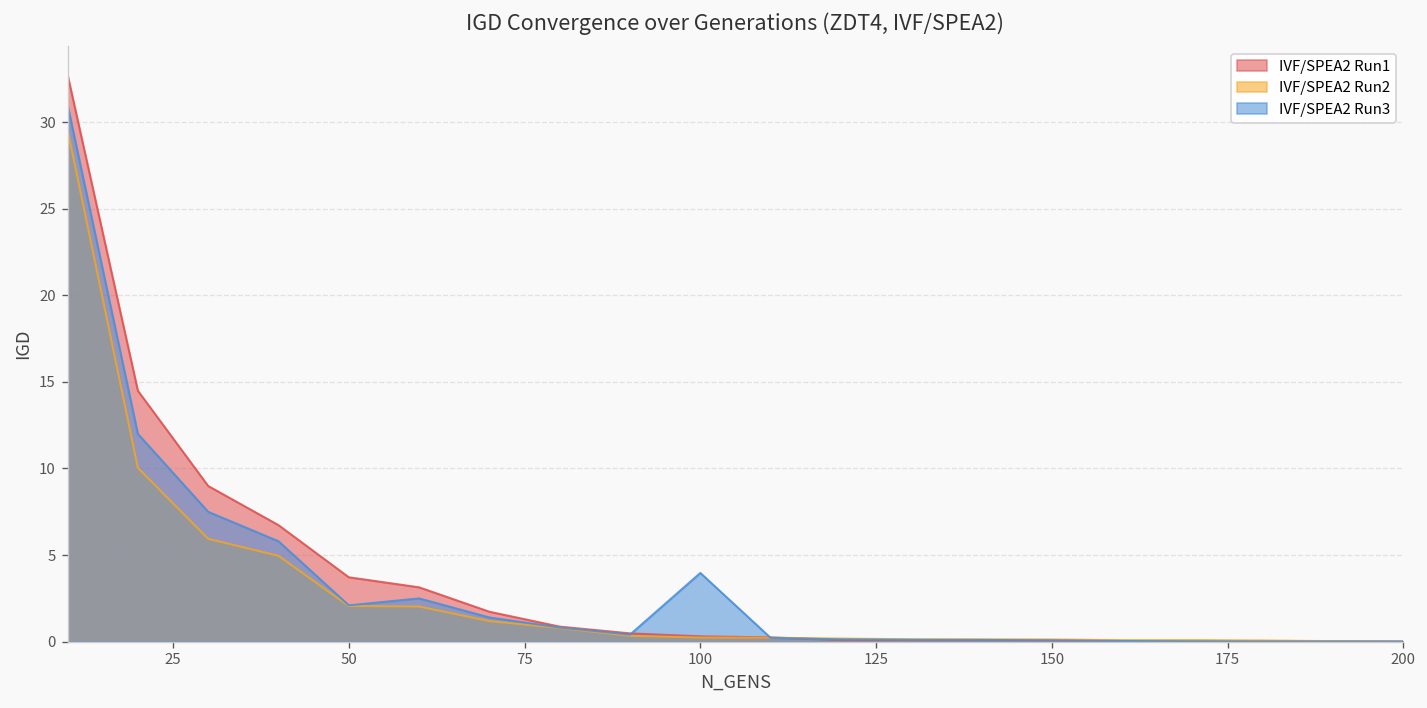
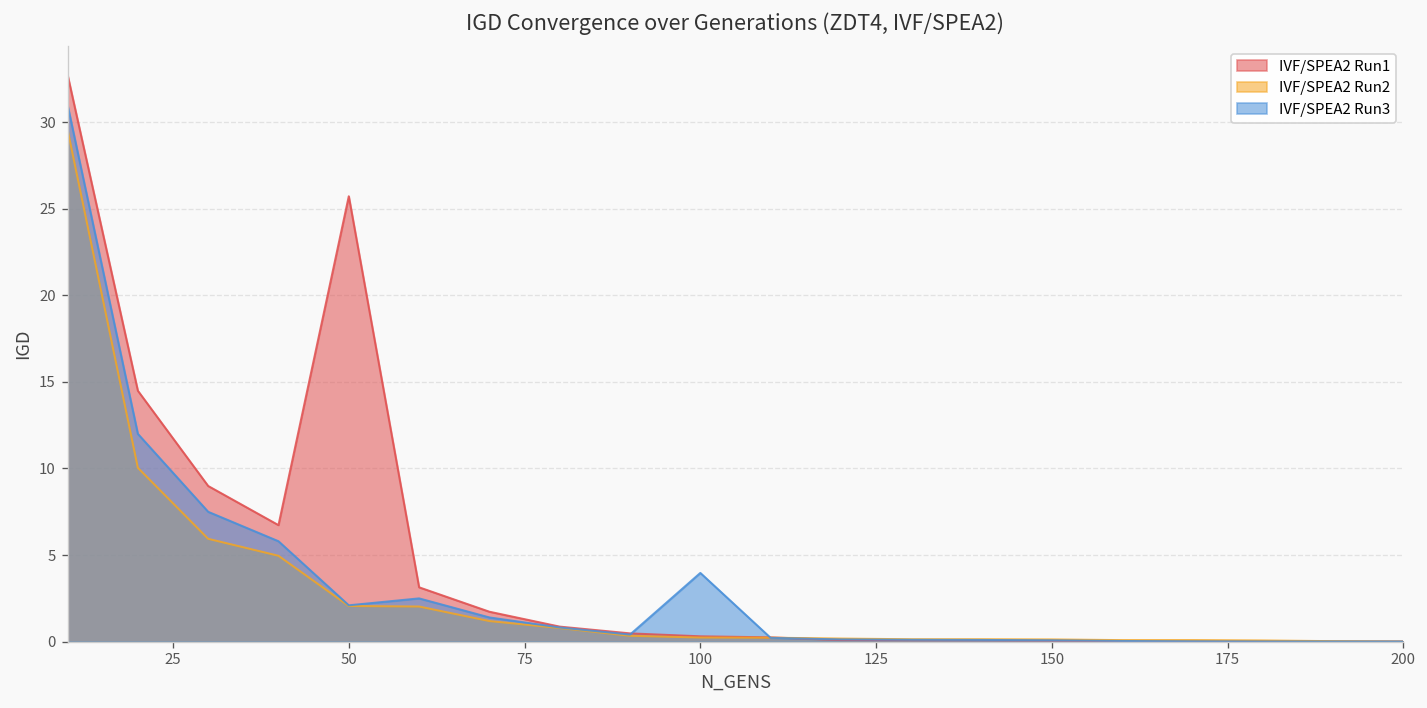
IVF/SPEA2 Run1, 50: 3.7 -> 25.7
